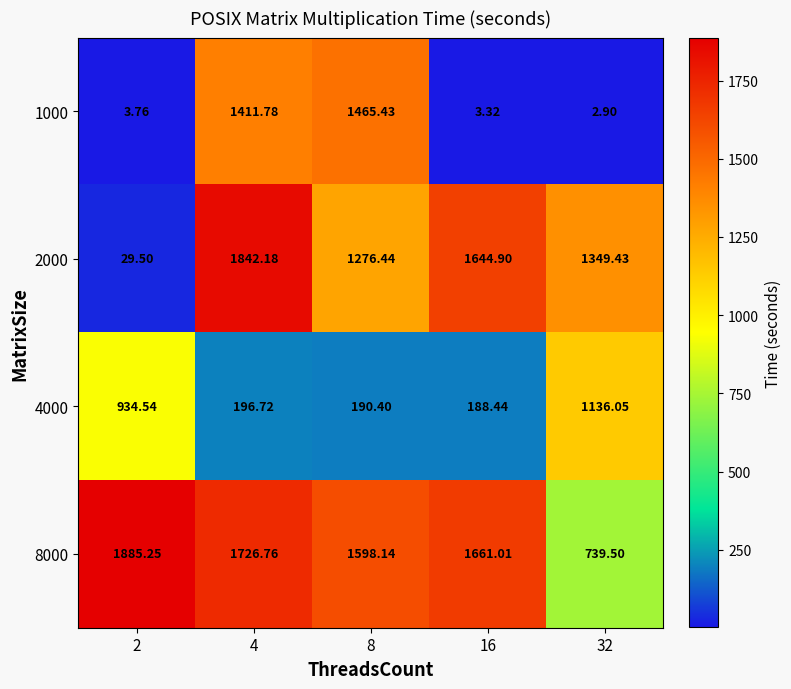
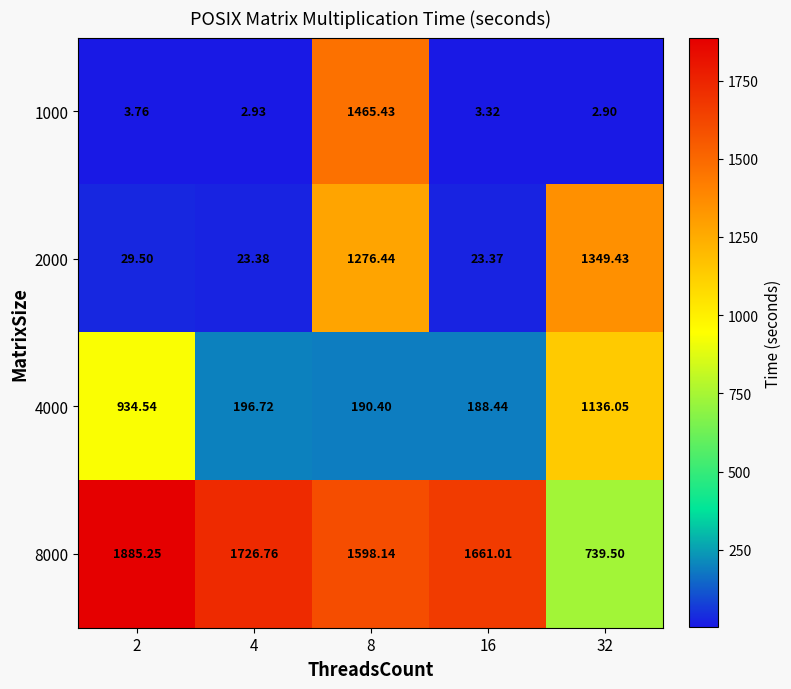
1000, 4: 1411.78 -> 2.93
2000, 4: 1842.18 -> 23.38
2000, 16: 1644.90 -> 23.37
